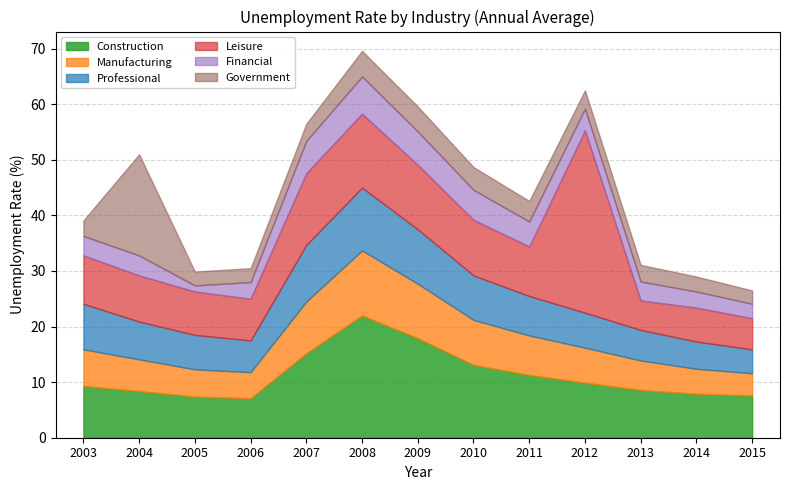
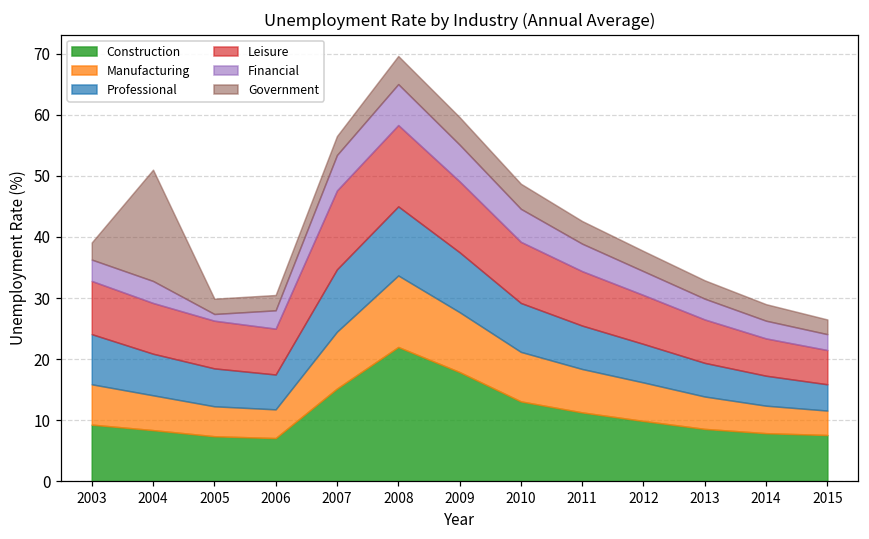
Leisure, 2012: 33 -> 8
Leisure, 2013: 5 -> 7
